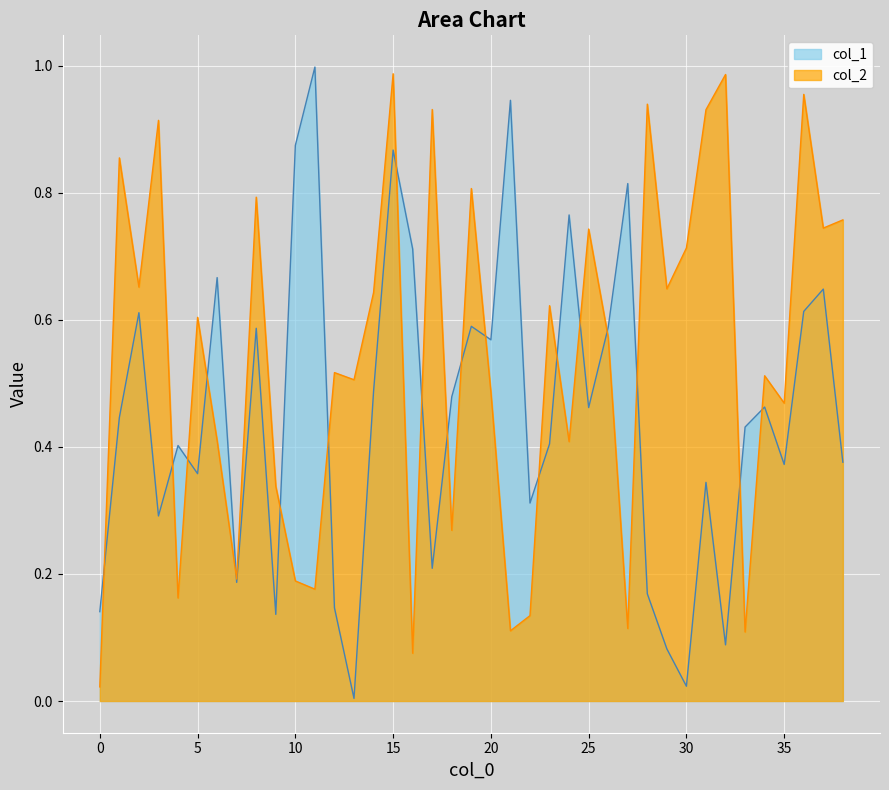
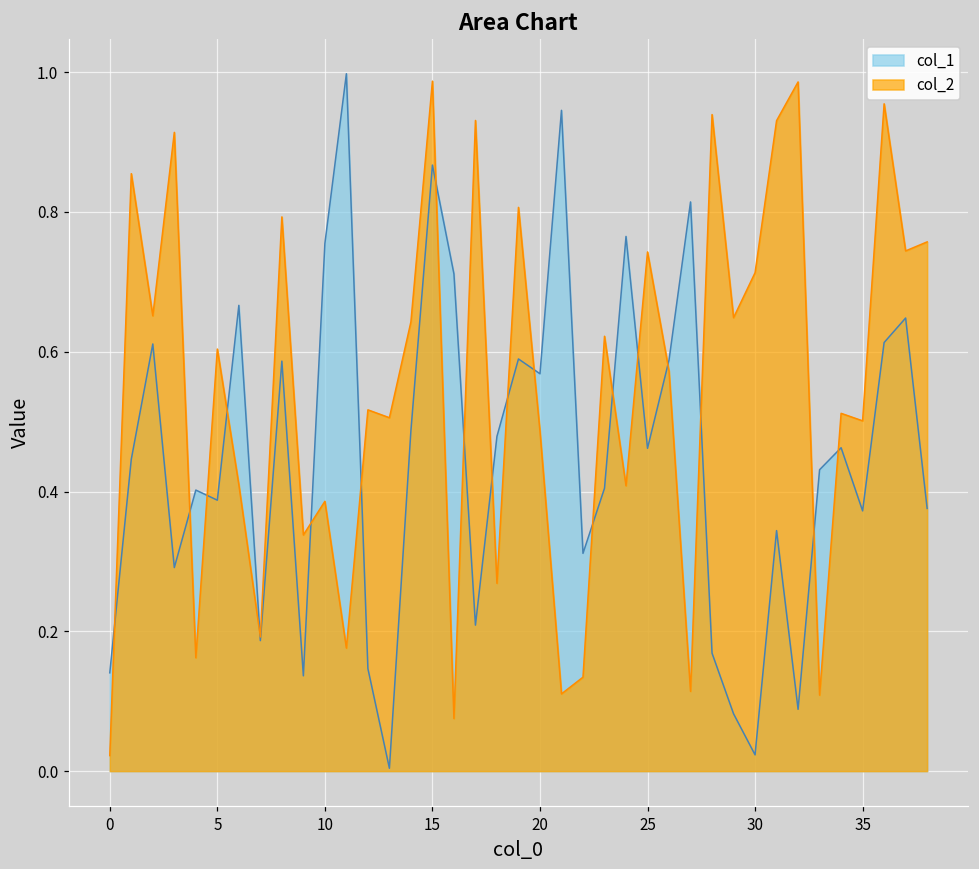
col_1, 5: 0.36 -> 0.39
col_1, 10: 0.87 -> 0.75
col_2, 10: 0.19 -> 0.39
col_2, 35: 0.47 -> 0.50
